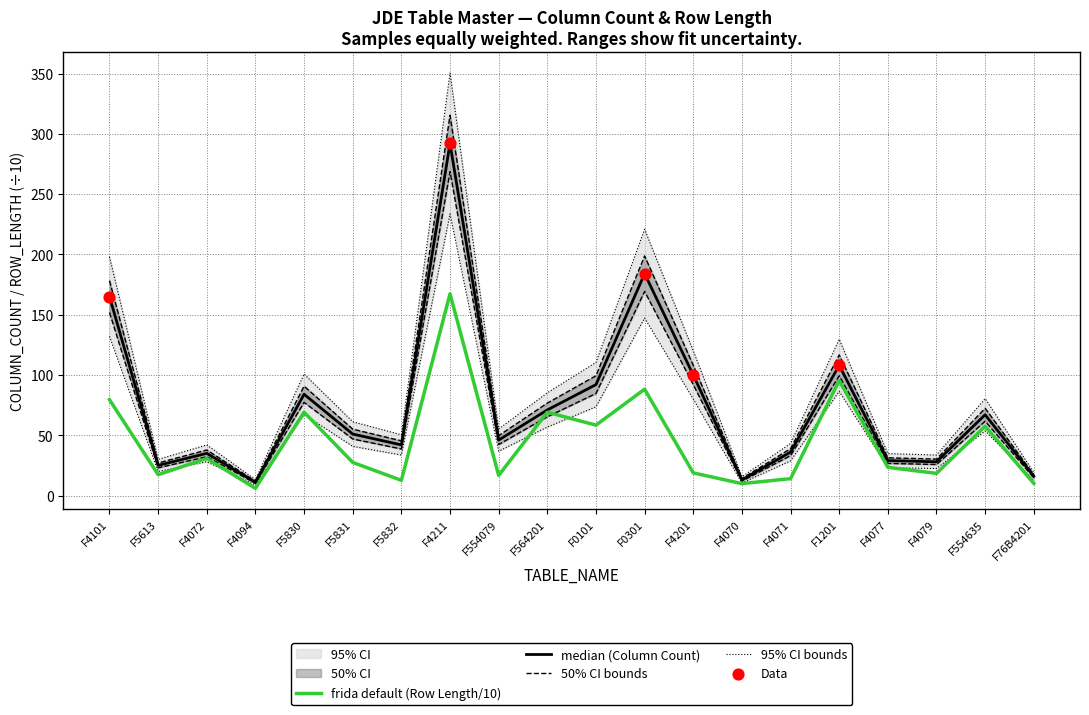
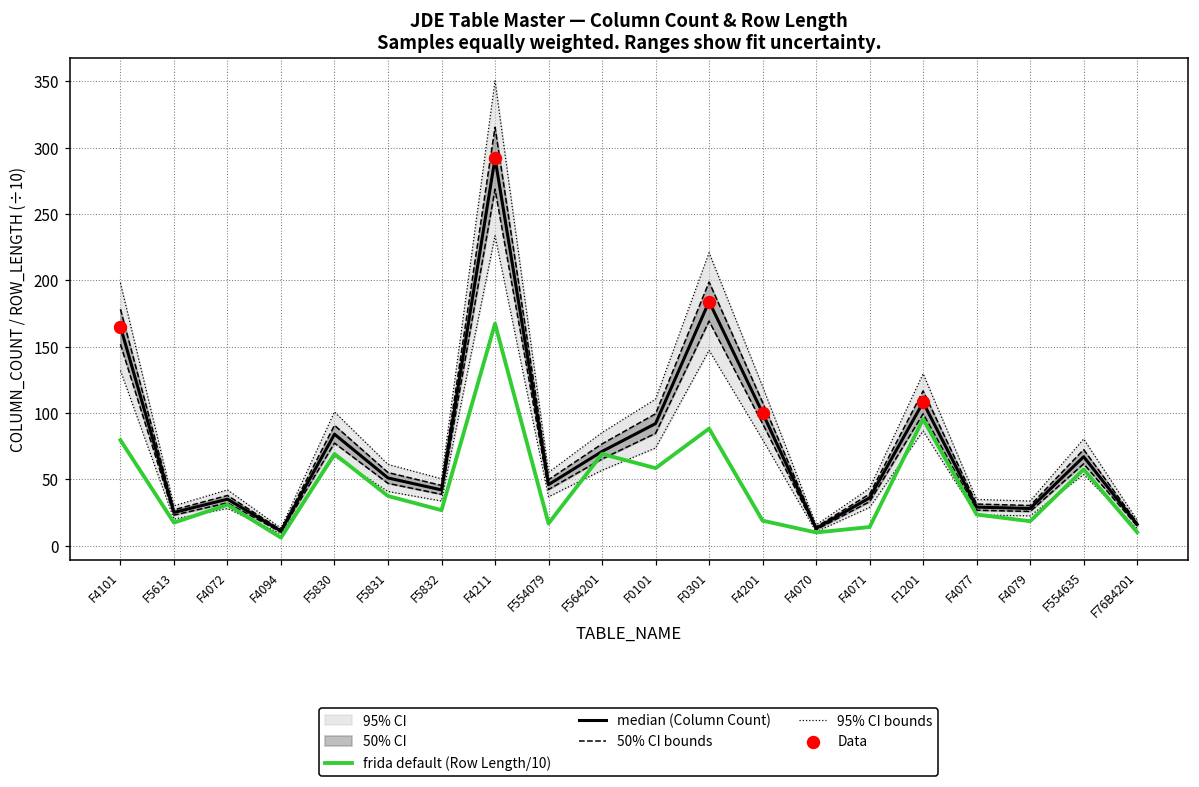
frida default (Row Length/10), F5831: 28 -> 37
frida default (Row Length/10), F5832: 13 -> 27
